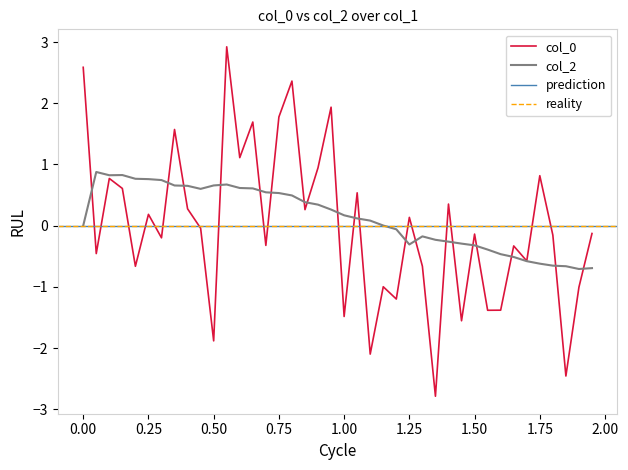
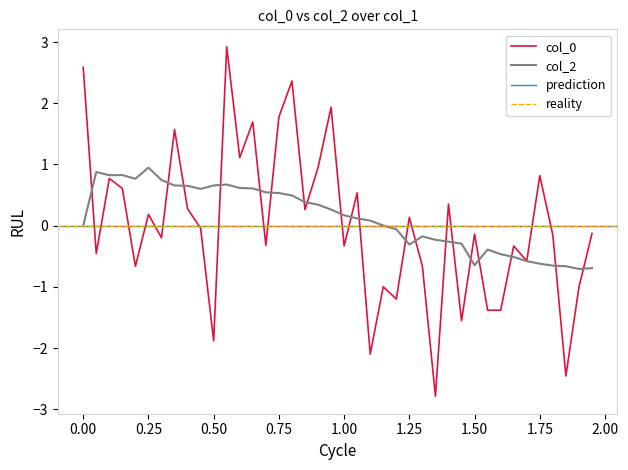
col_2, 0.25: 0.8 -> 0.9
col_0, 1.00: -1.5 -> -0.3
col_2, 1.50: -0.3 -> -0.6
